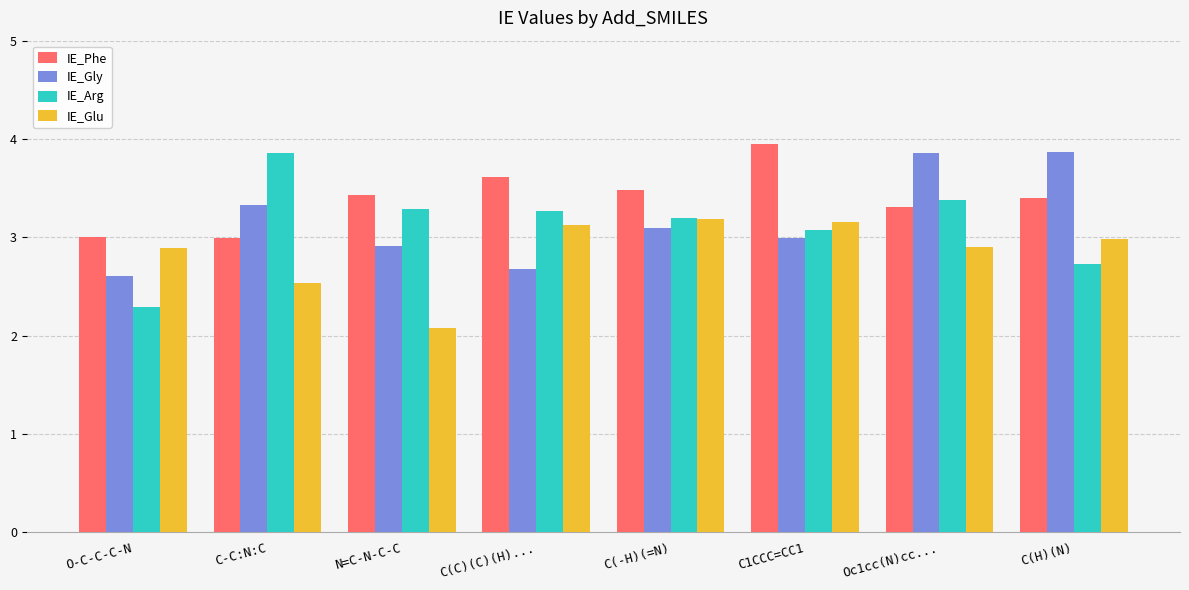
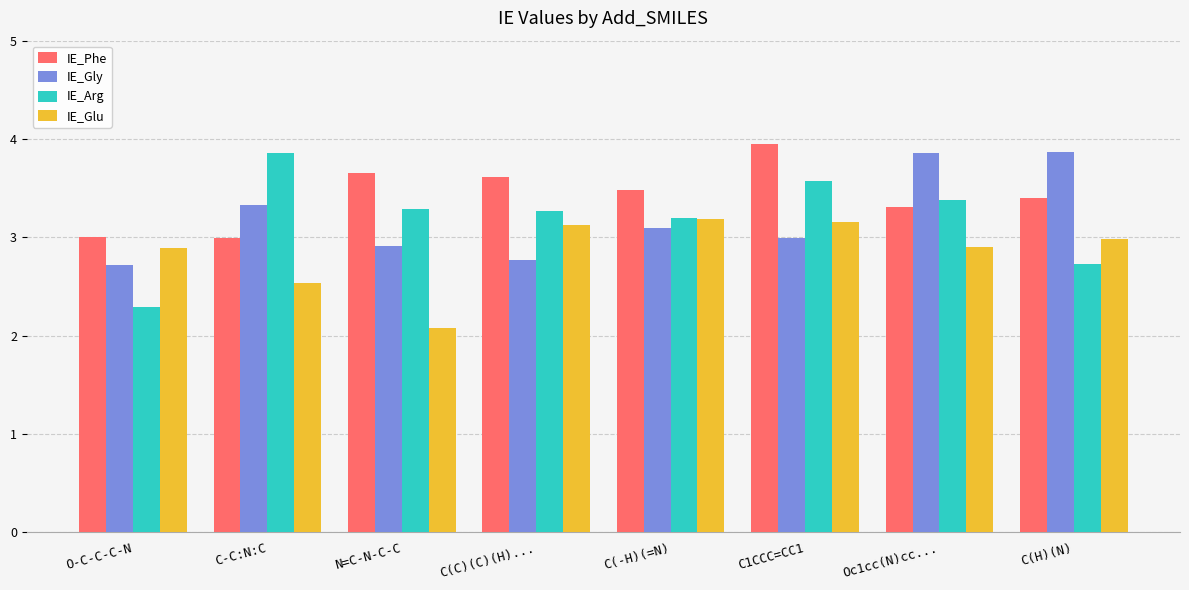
IE_Gly, O-C-C-C-N: 2.6 -> 2.7
IE_Phe, N=C-N-C-C: 3.4 -> 3.7
IE_Gly, C(C)(C)(H)...: 2.7 -> 2.8
IE_Arg, C1CCC=CC1: 3.1 -> 3.6
